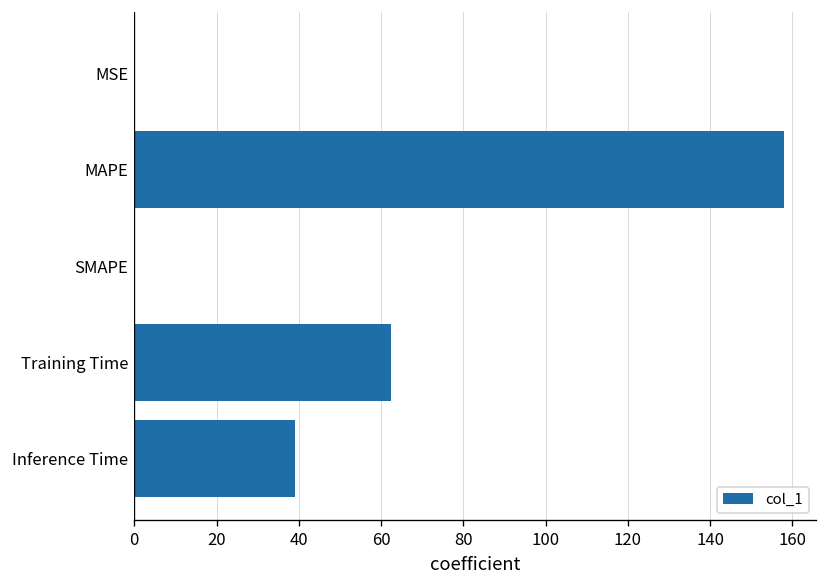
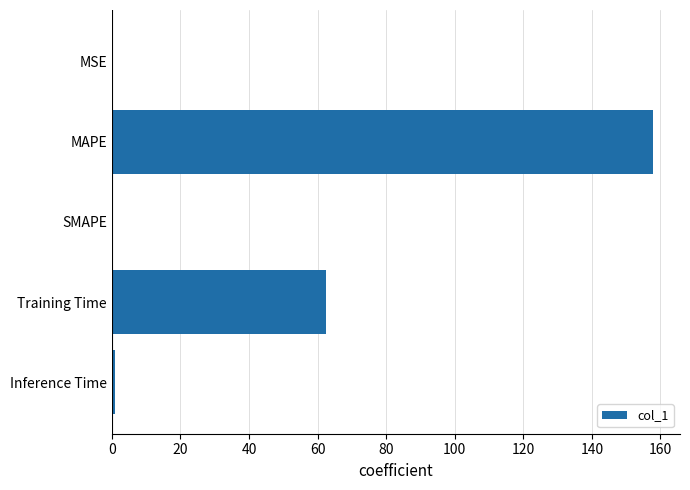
Inference Time: 39 -> 1
